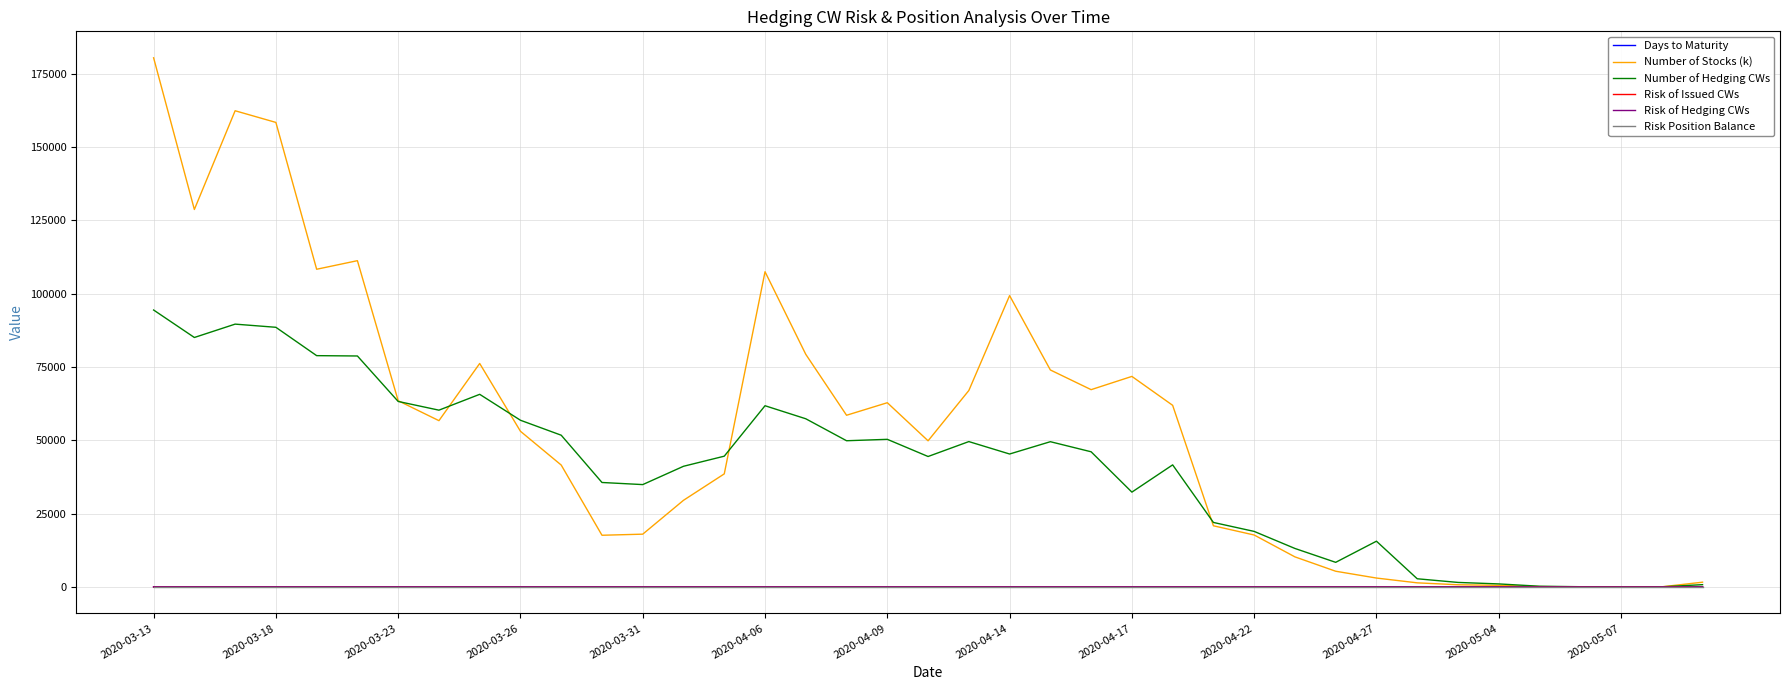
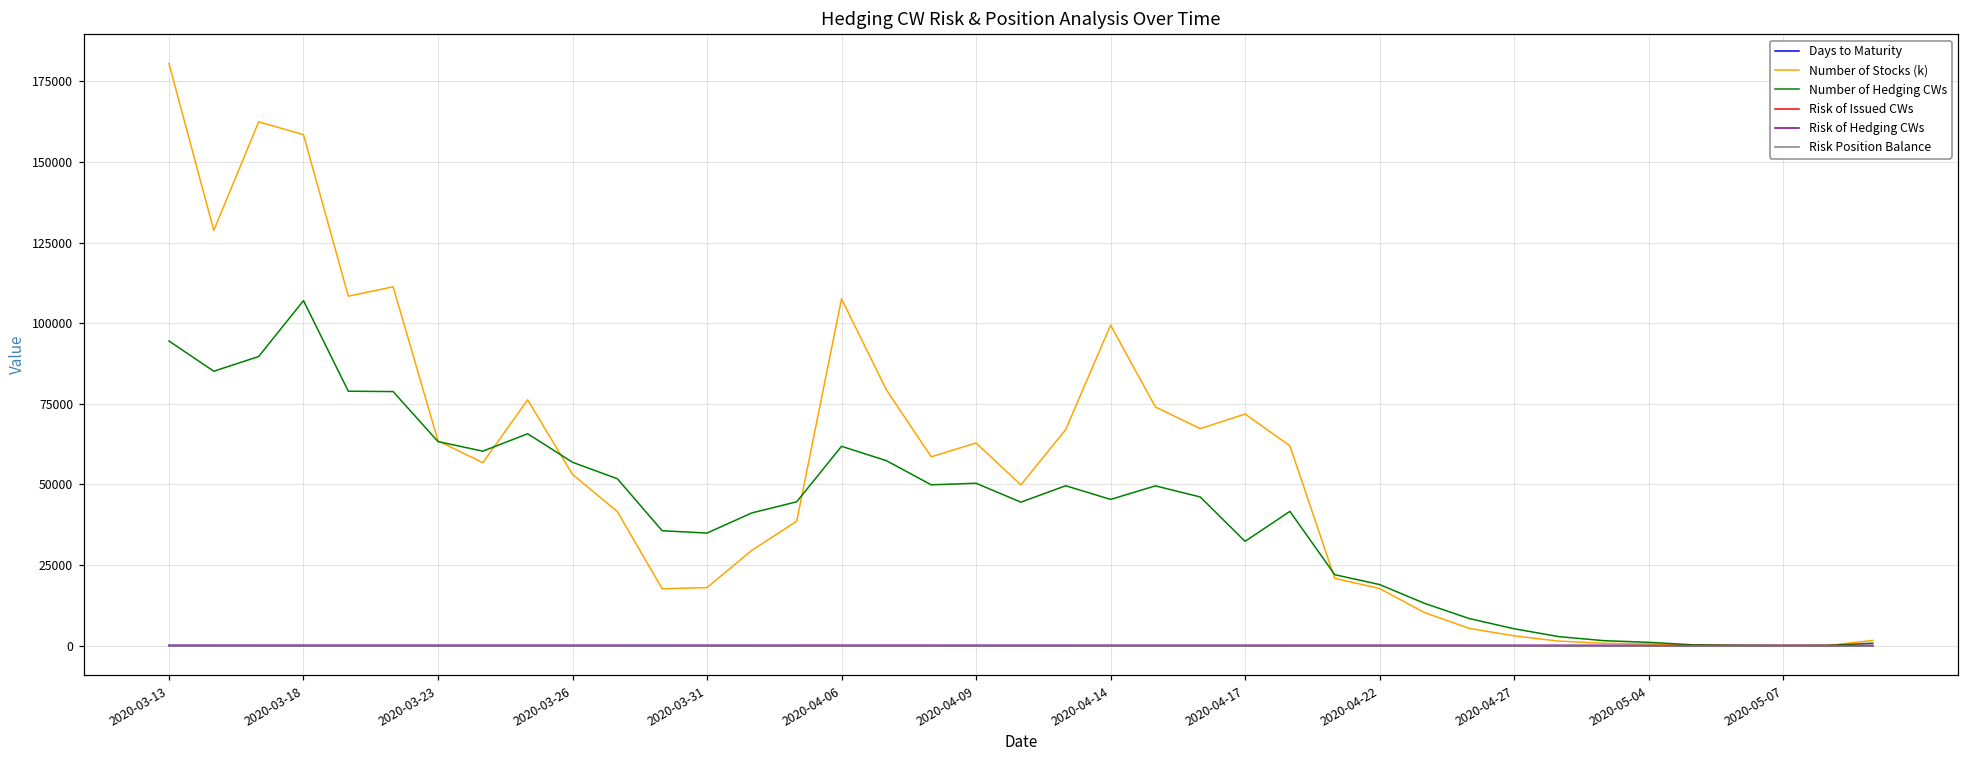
Number of Hedging CWs, 2020-03-18: 89000 -> 107000
Number of Hedging CWs, 2020-04-27: 16000 -> 5000
